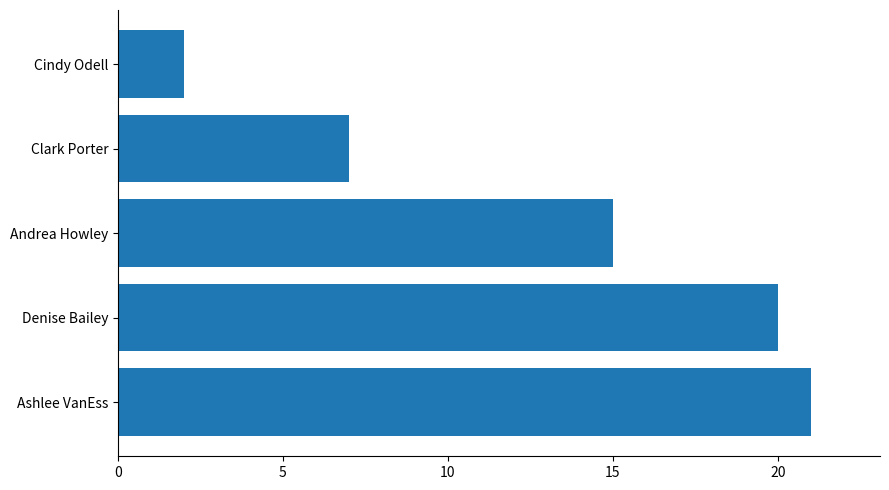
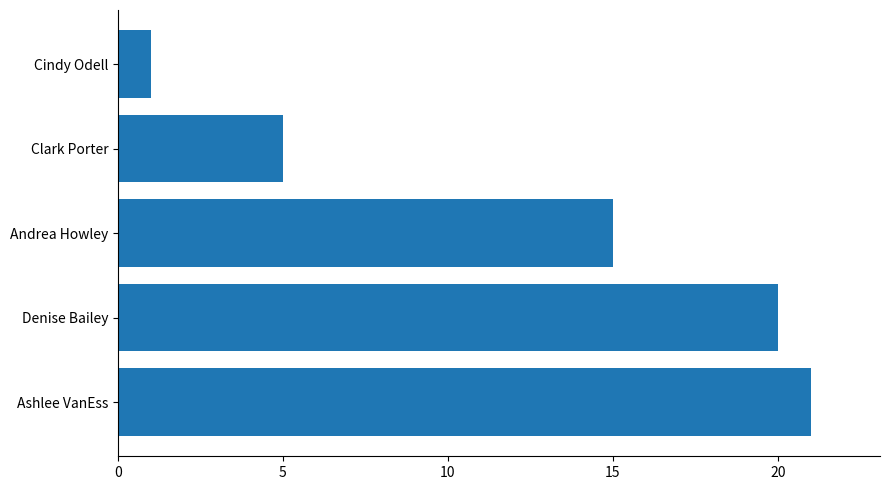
Cindy Odell: 2 -> 1
Clark Porter: 7 -> 5
